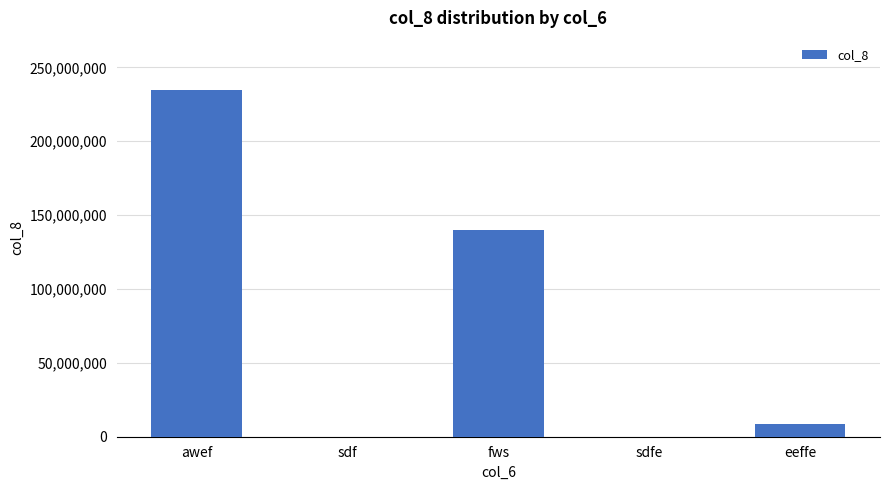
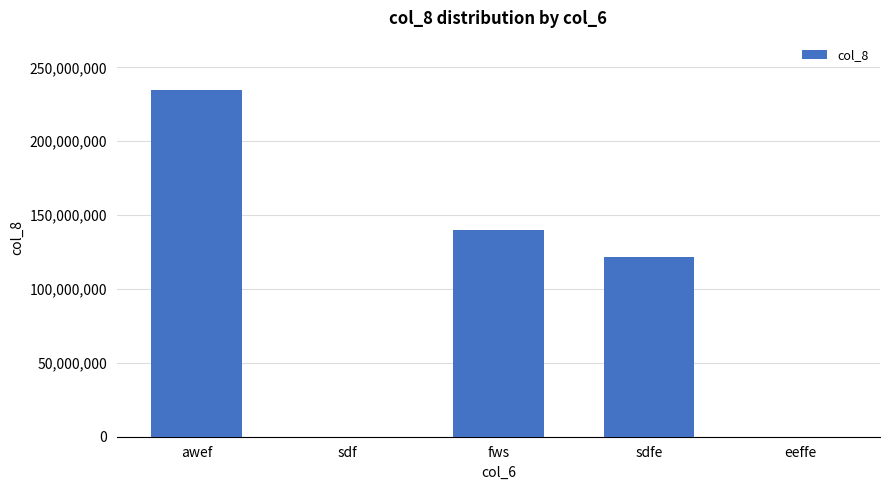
sdfe: 0 -> 122,000,000
eeffe: 9,000,000 -> 0
